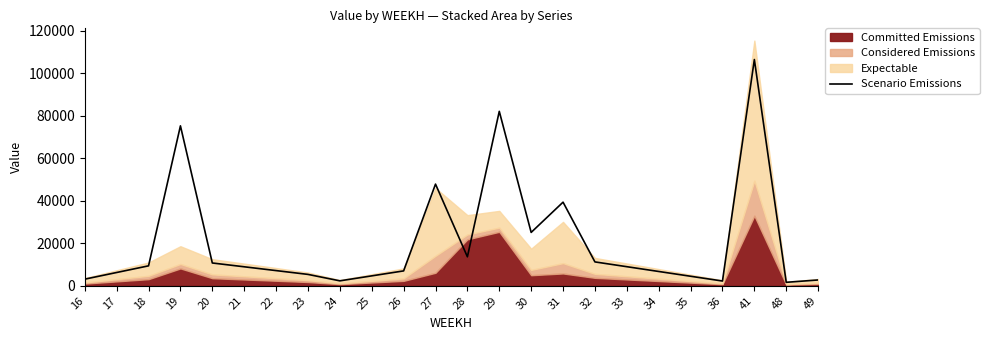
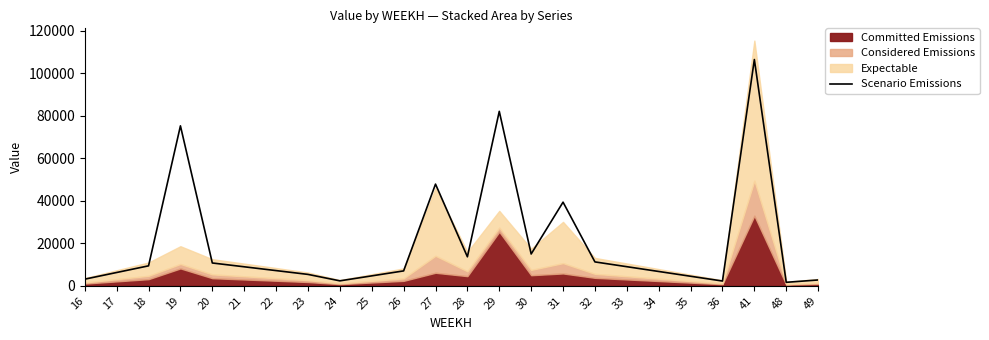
Committed Emissions, 28: 22000 -> 5000
Scenario Emissions, 30: 25000 -> 15000
